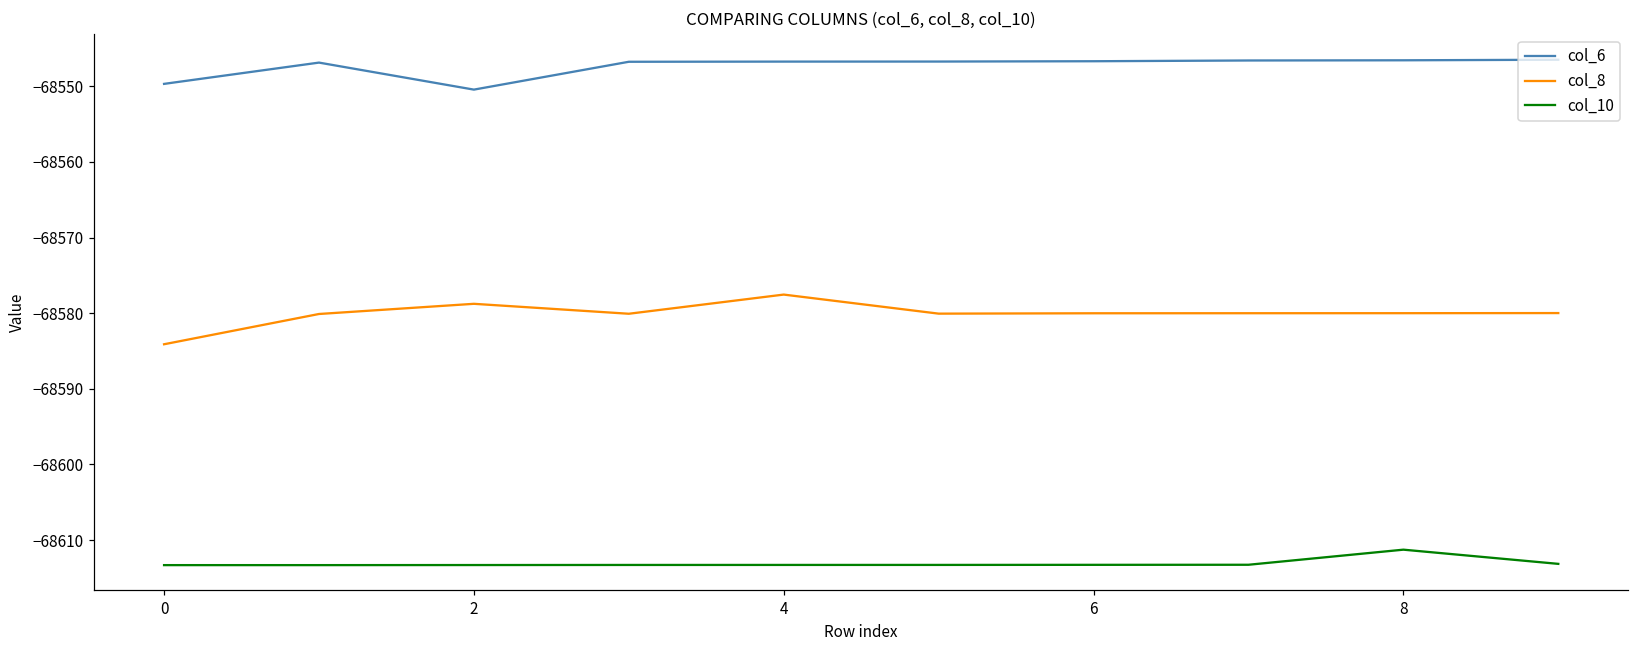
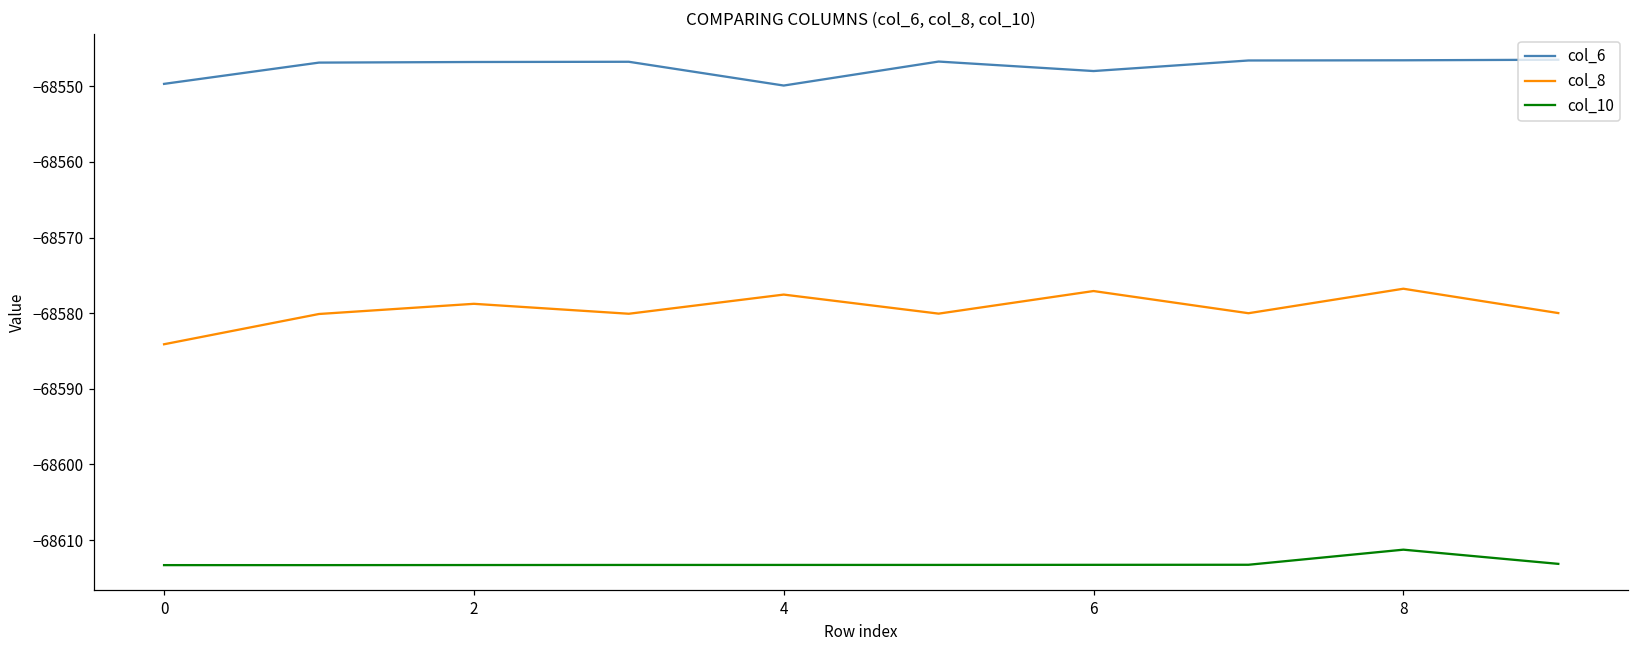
col_6, 2: -68550 -> -68547
col_6, 4: -68547 -> -68550
col_6, 6: -68547 -> -68548
col_8, 6: -68580 -> -68577
col_8, 8: -68580 -> -68577
